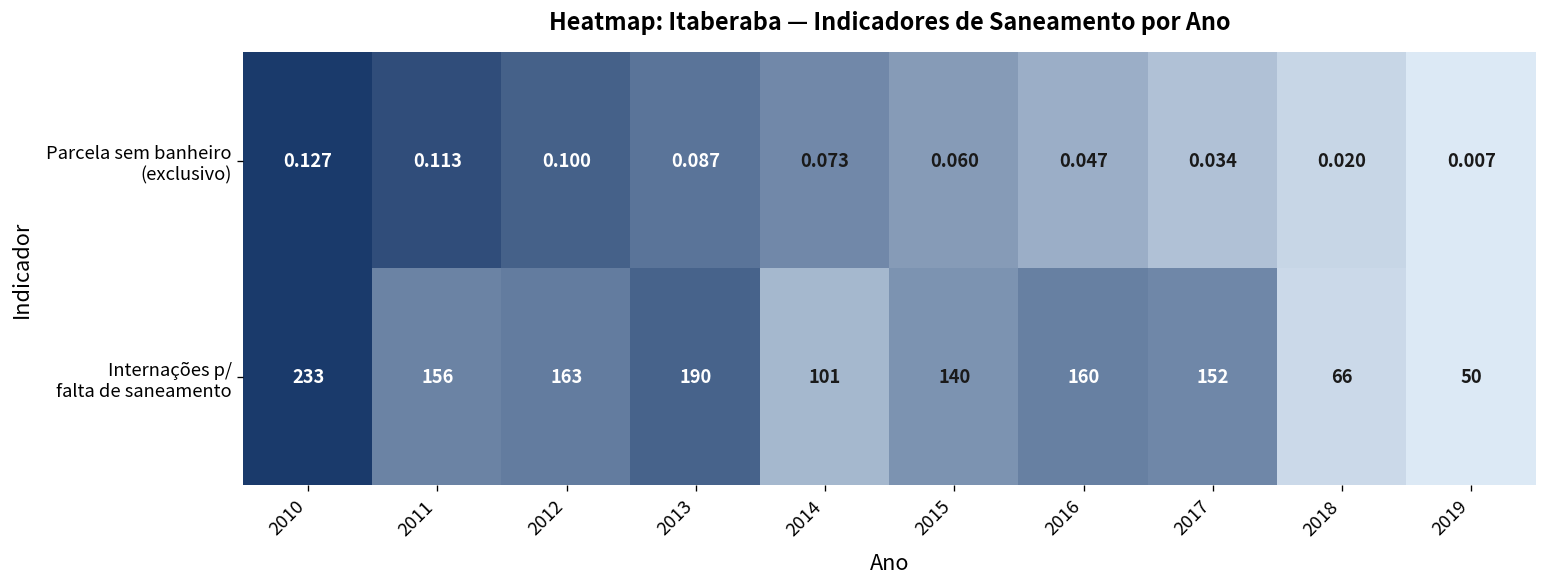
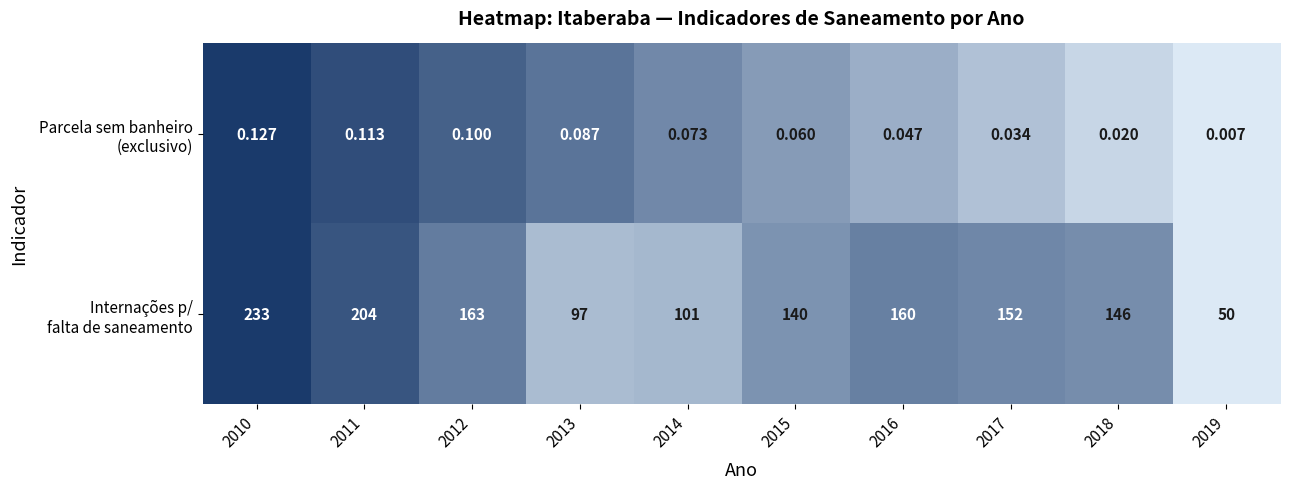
Internações p/ falta de saneamento, 2011: 156 -> 204
Internações p/ falta de saneamento, 2013: 190 -> 97
Internações p/ falta de saneamento, 2018: 66 -> 146
